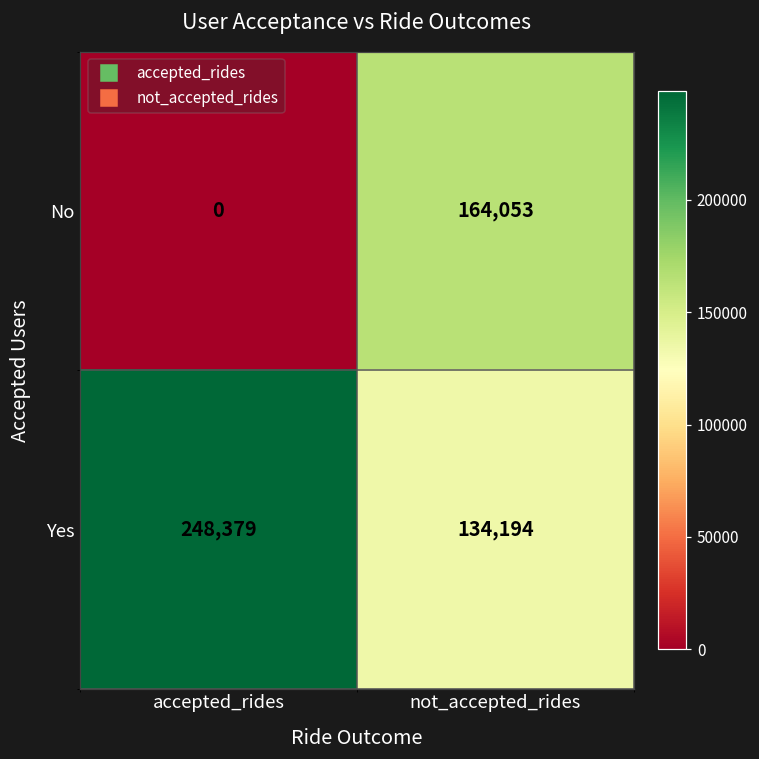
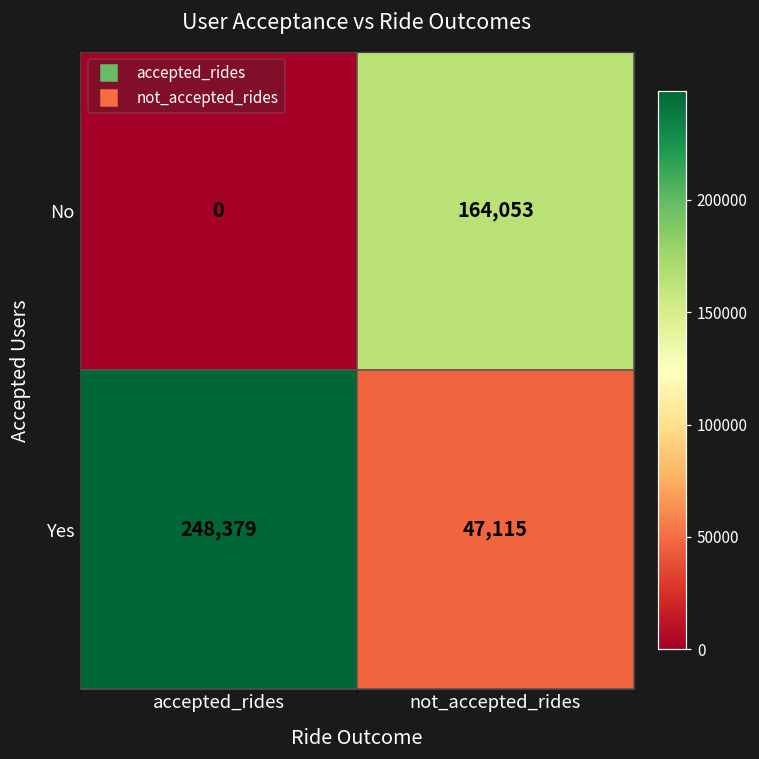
Yes, not_accepted_rides: 134,194 -> 47,115
